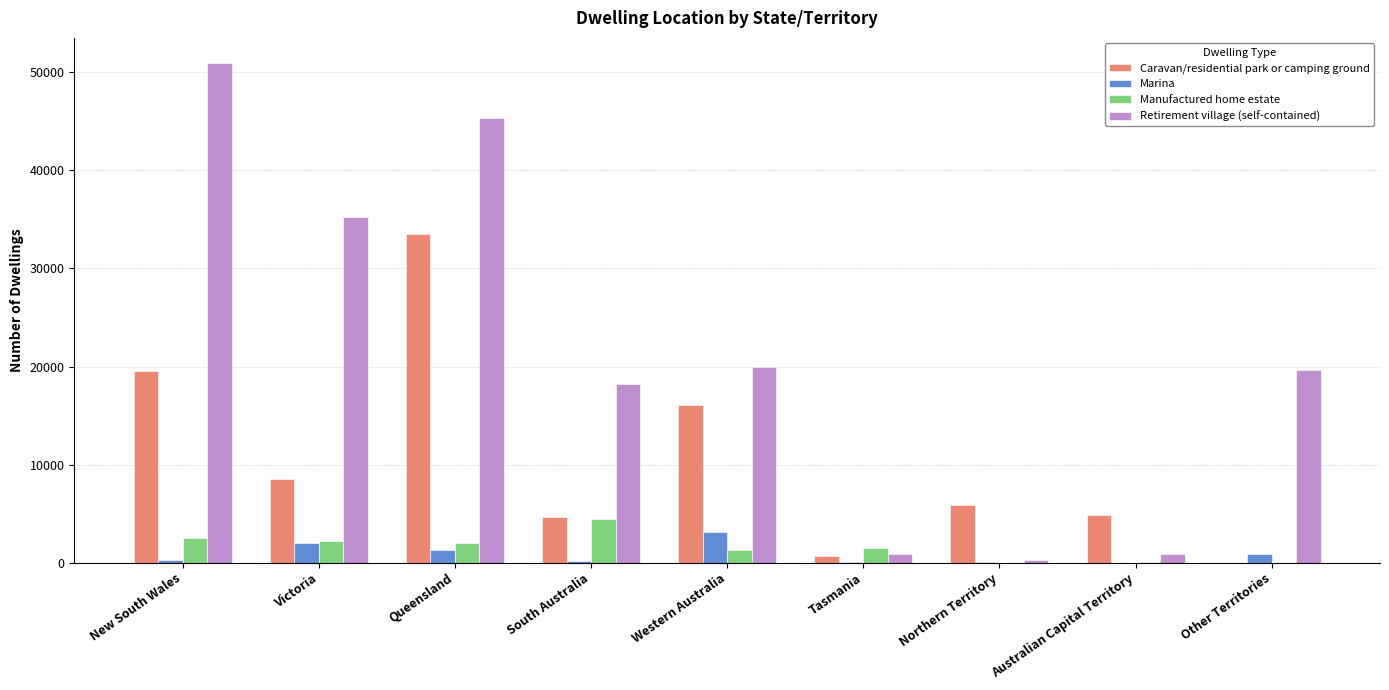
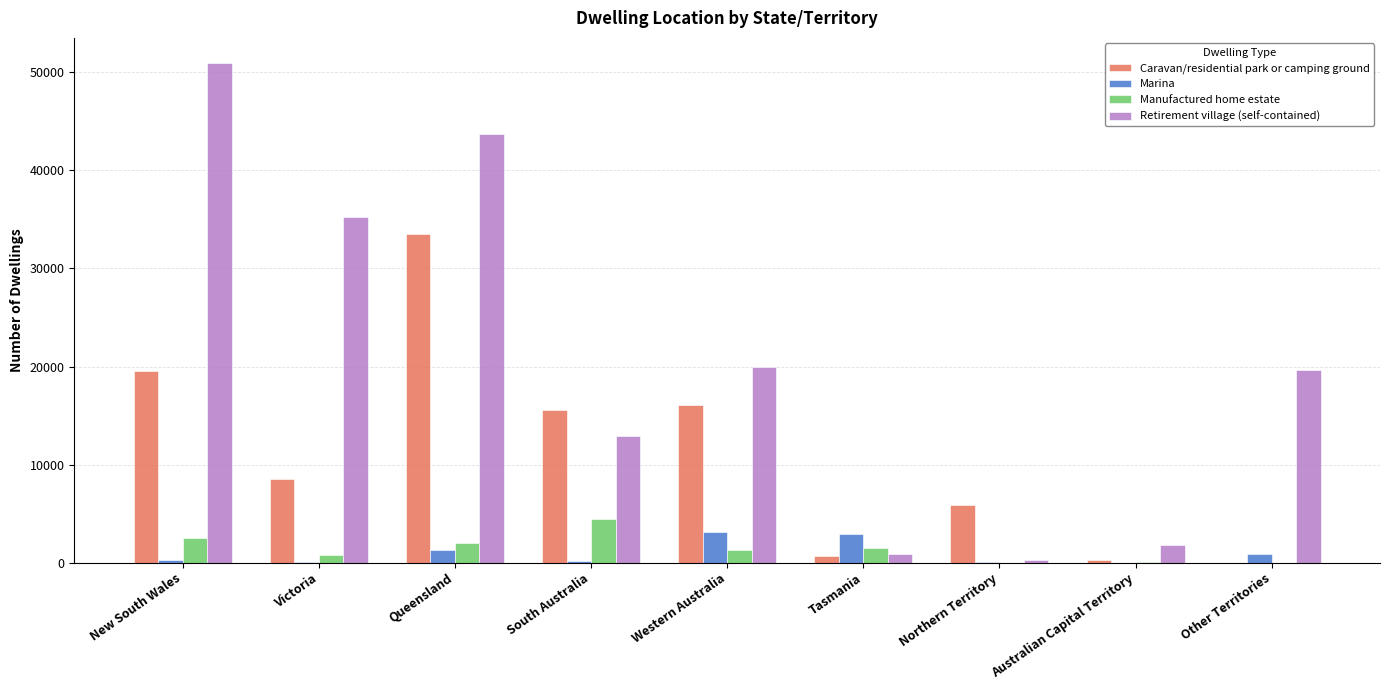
Marina, Victoria: 2000 -> 0
Manufactured home estate, Victoria: 2000 -> 1000
Retirement village (self-contained), Queensland: 45000 -> 44000
Caravan/residential park or camping ground, South Australia: 5000 -> 16000
Retirement village (self-contained), South Australia: 18000 -> 13000
Marina, Tasmania: 0 -> 3000
Caravan/residential park or camping ground, Australian Capital Territory: 5000 -> 0
Retirement village (self-contained), Australian Capital Territory: 1000 -> 2000
